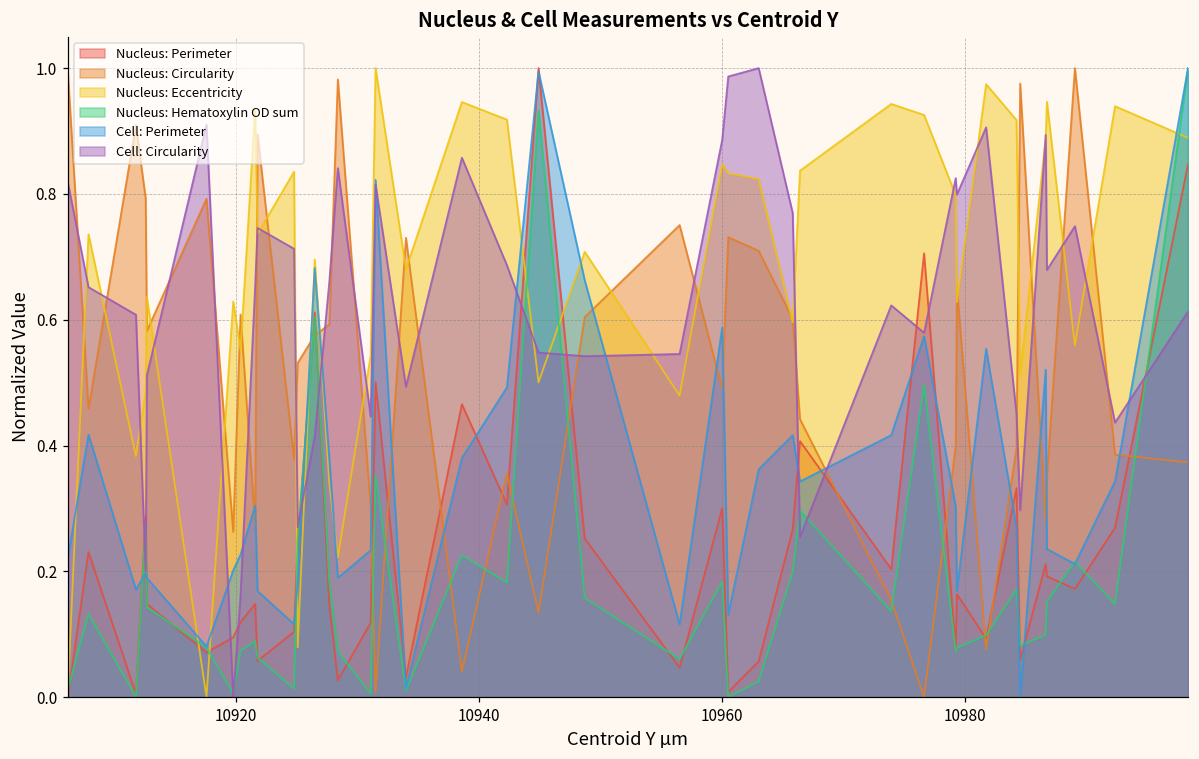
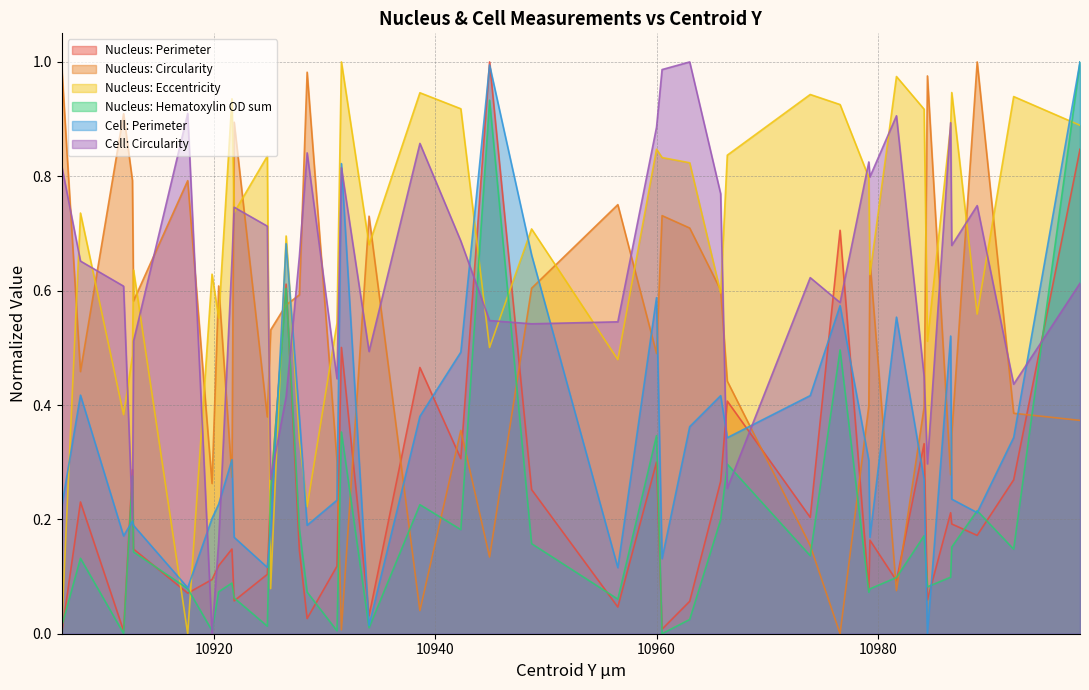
Nucleus: Hematoxylin OD sum, 10960: 0.18 -> 0.35
